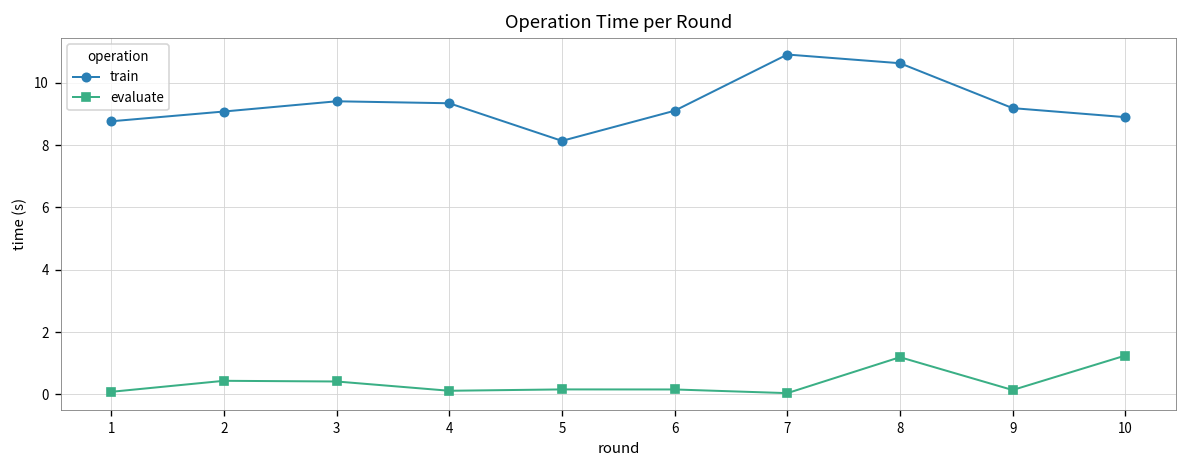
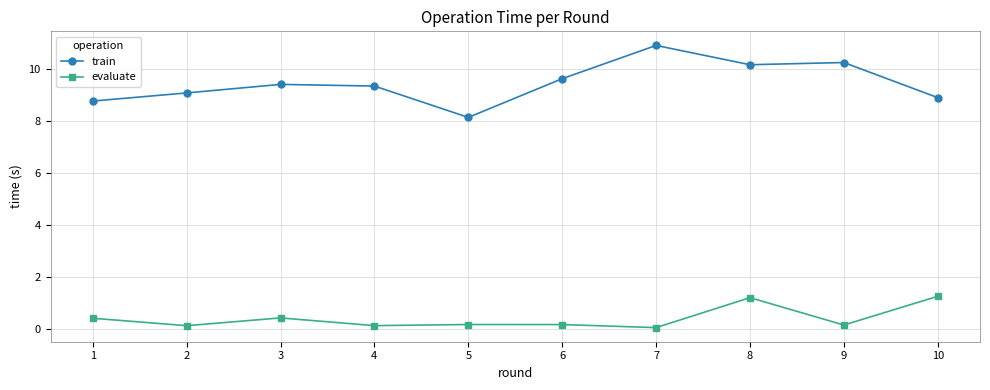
evaluate, 1: 0.1 -> 0.4
evaluate, 2: 0.4 -> 0.1
train, 6: 9.1 -> 9.6
train, 8: 10.6 -> 10.2
train, 9: 9.2 -> 10.2
